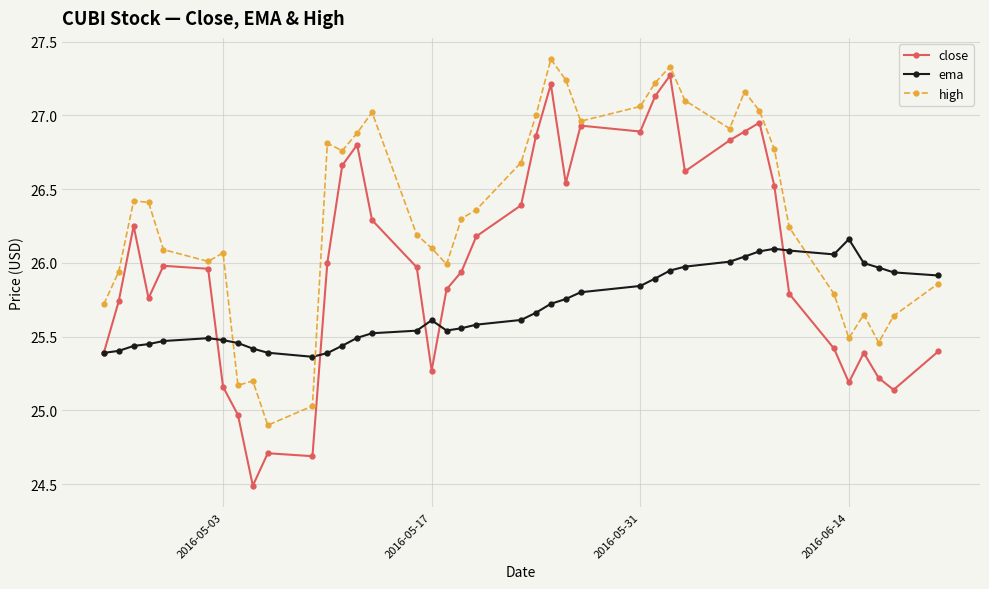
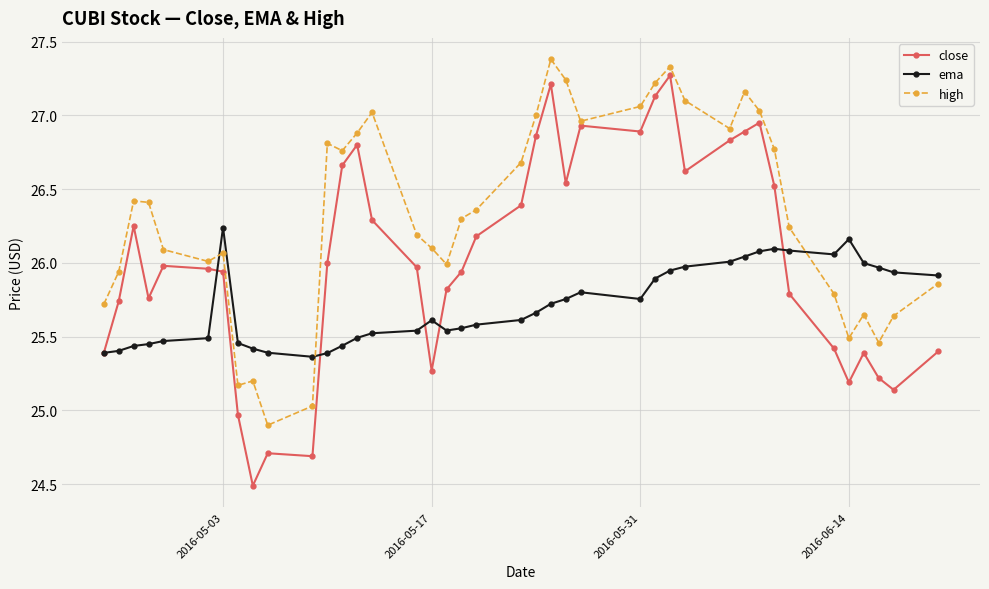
close, 2016-05-03: 25.16 -> 25.94
ema, 2016-05-03: 25.48 -> 26.24
ema, 2016-05-31: 25.84 -> 25.76
